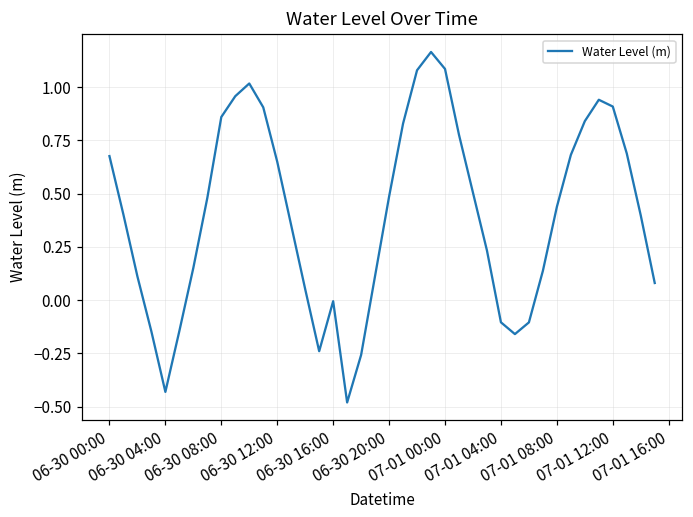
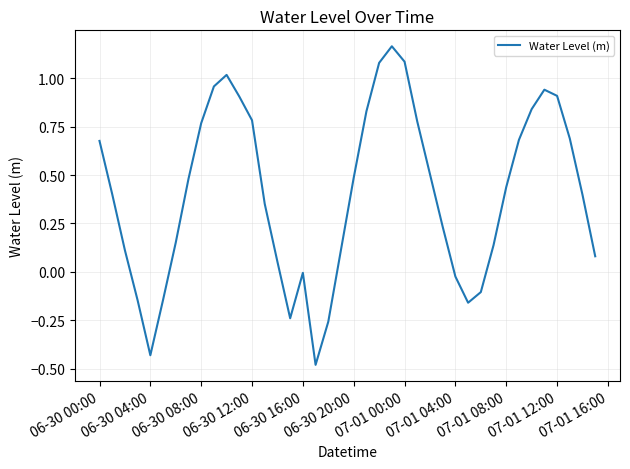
06-30 08:00: 0.86 -> 0.77
06-30 12:00: 0.65 -> 0.78
07-01 04:00: -0.10 -> -0.02
